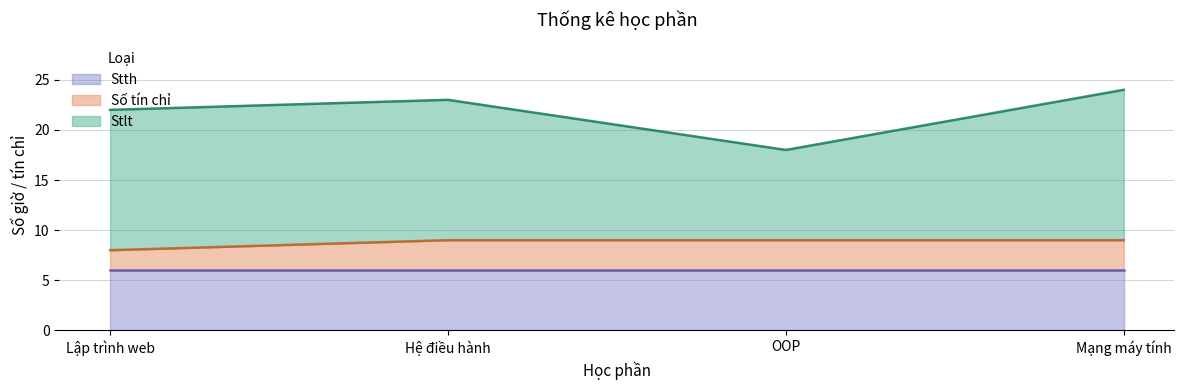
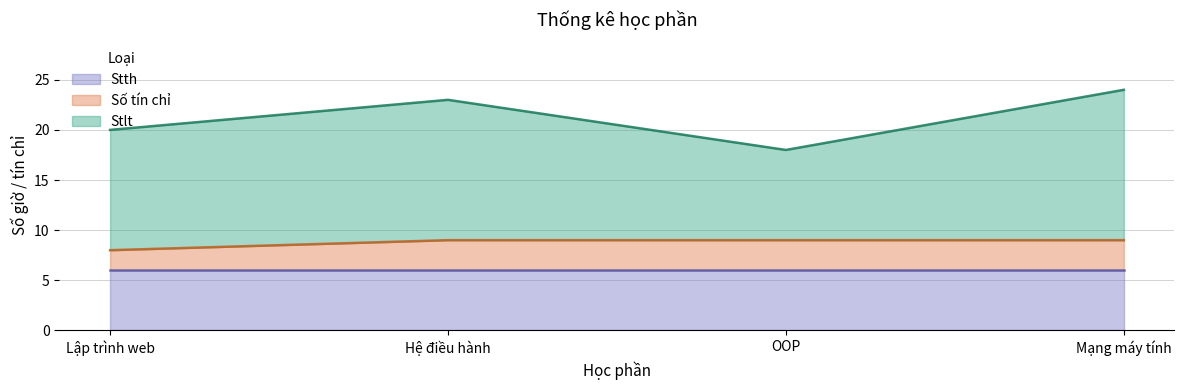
Stlt, Lập trình web: 14 -> 12
